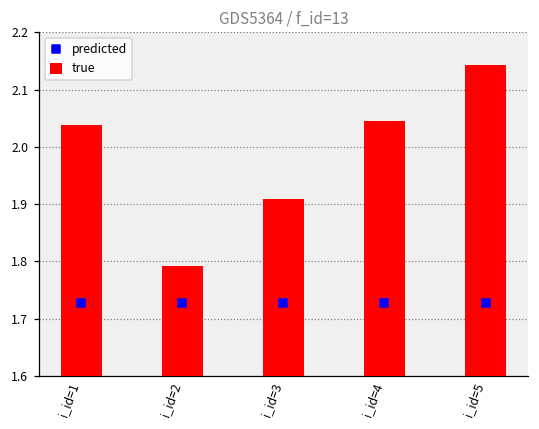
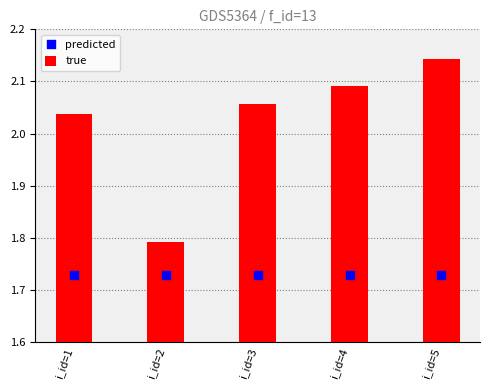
true, i_id=3: 1.91 -> 2.06
true, i_id=4: 2.04 -> 2.09
